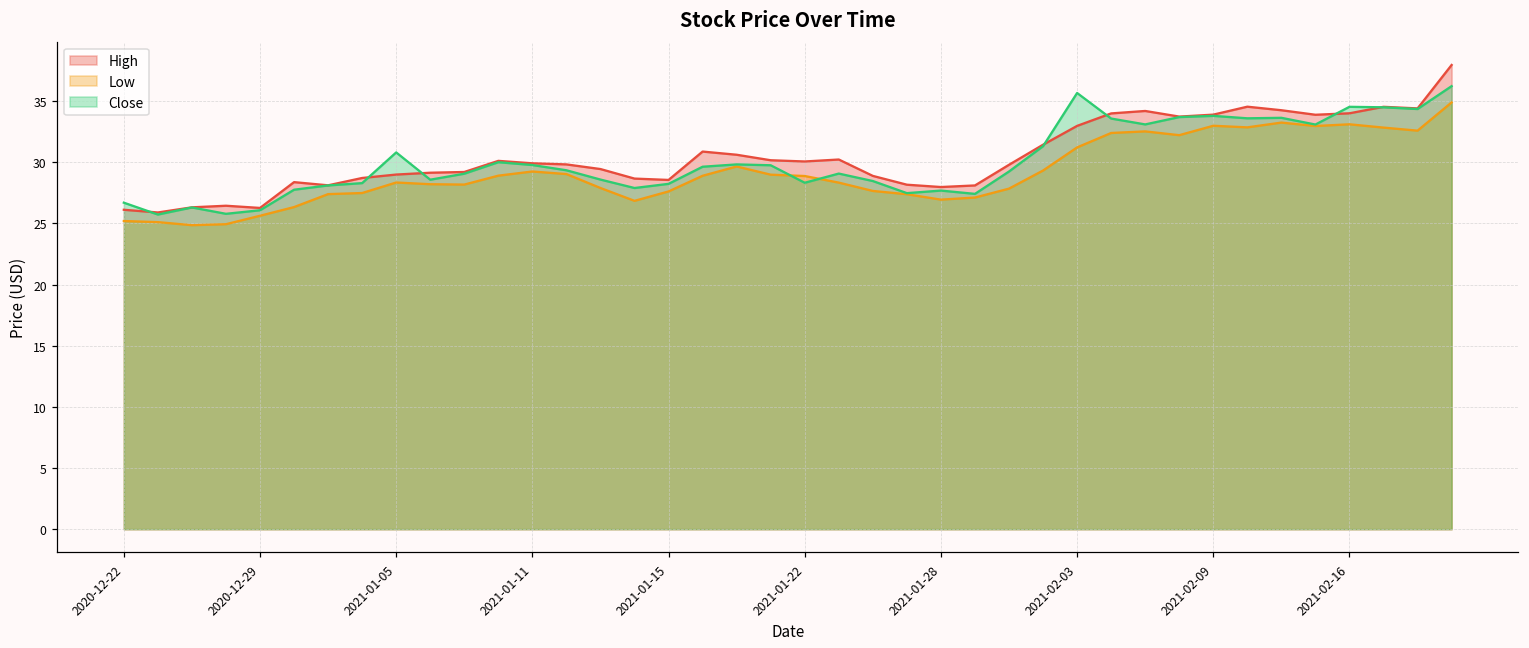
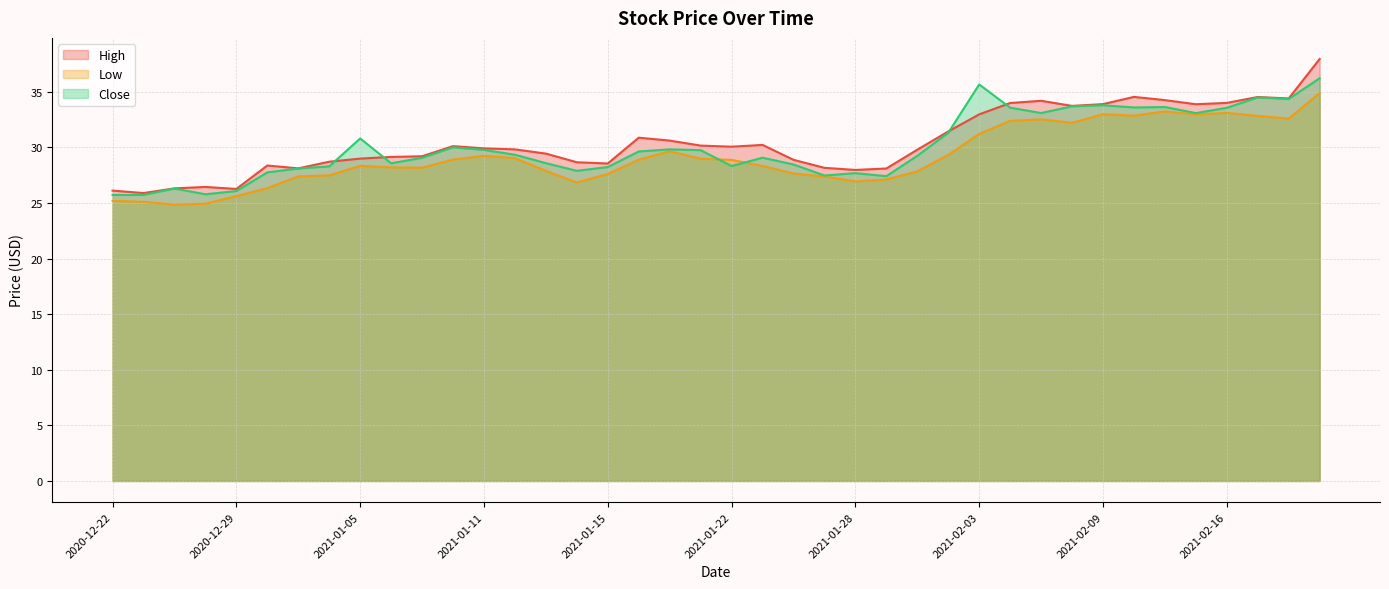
Close, 2020-12-22: 26.7 -> 25.7
Close, 2021-02-16: 34.5 -> 33.6
